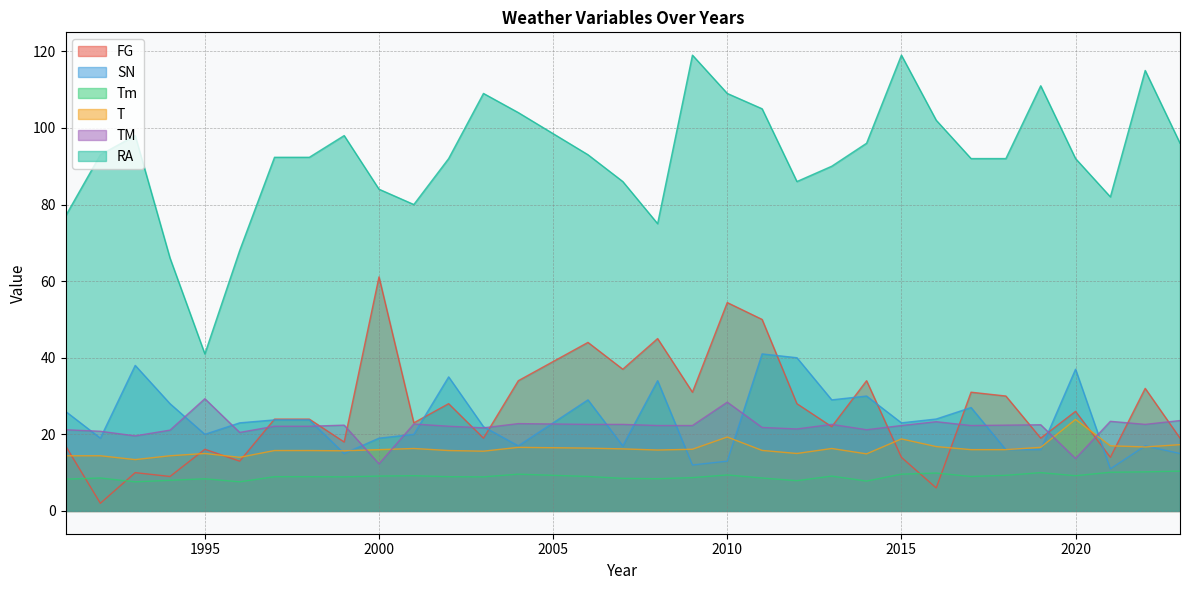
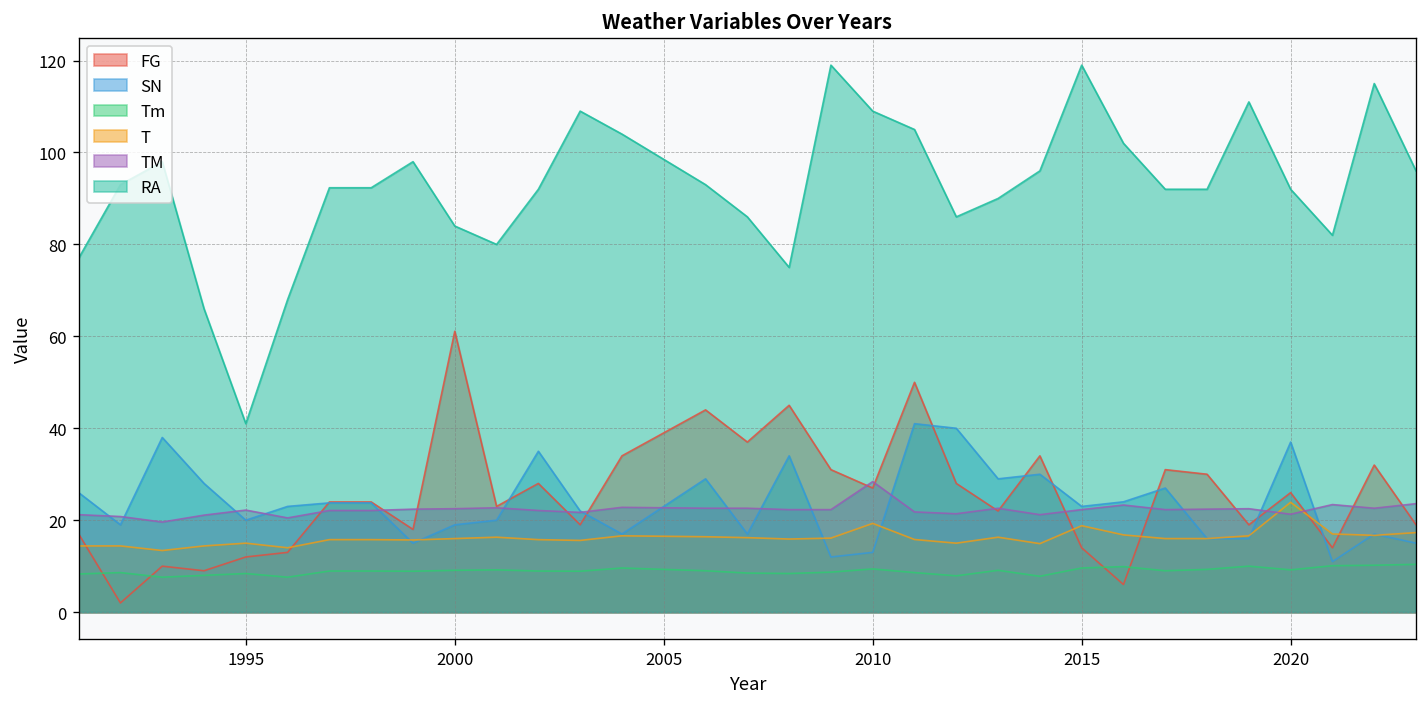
FG, 1995: 16 -> 12
TM, 1995: 29 -> 22
TM, 2000: 12 -> 23
FG, 2010: 54 -> 27
TM, 2020: 14 -> 21
